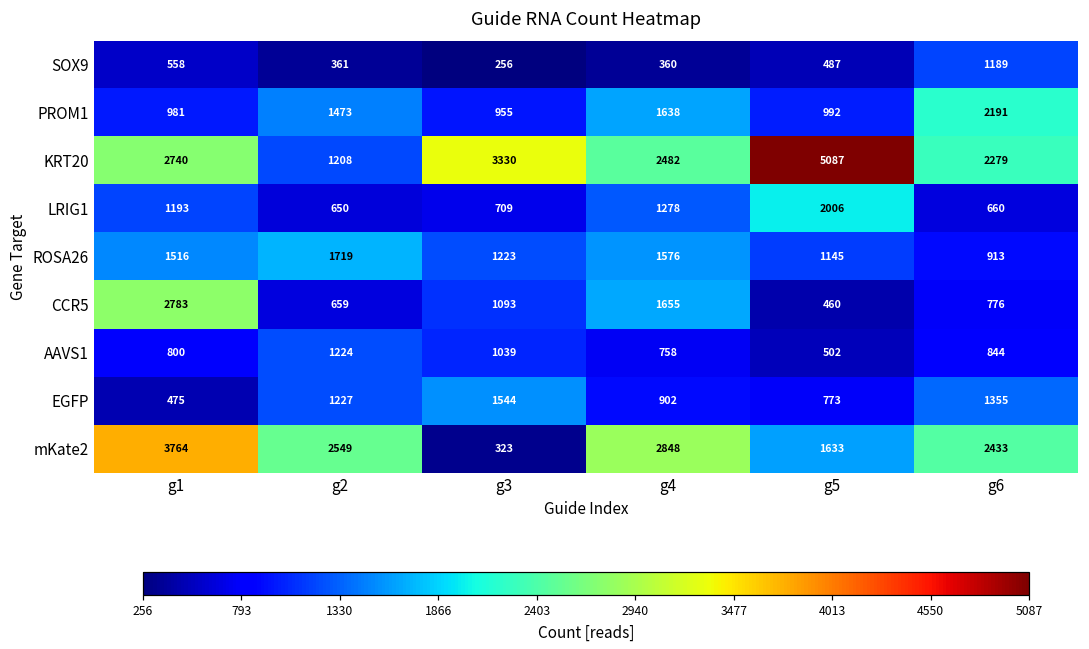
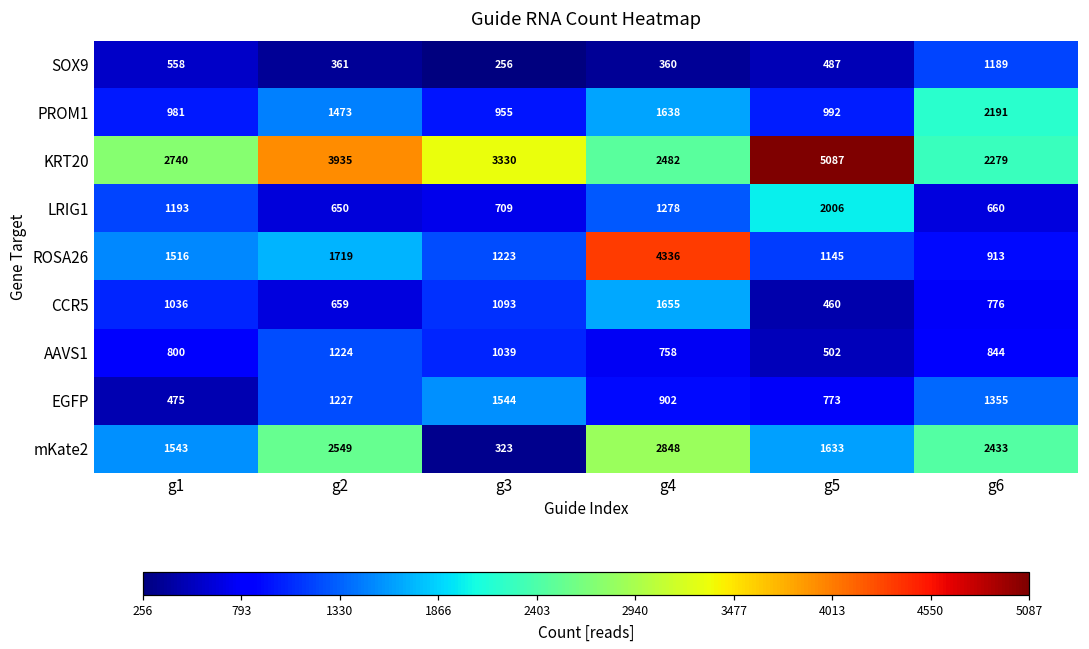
KRT20, g2: 1208 -> 3935
ROSA26, g4: 1576 -> 4336
CCR5, g1: 2783 -> 1036
mKate2, g1: 3764 -> 1543
